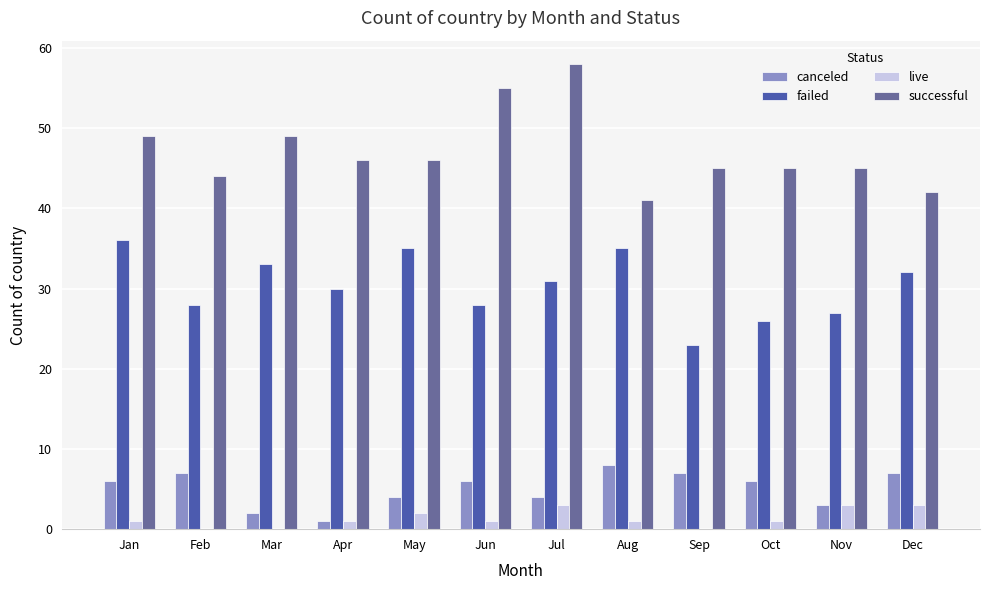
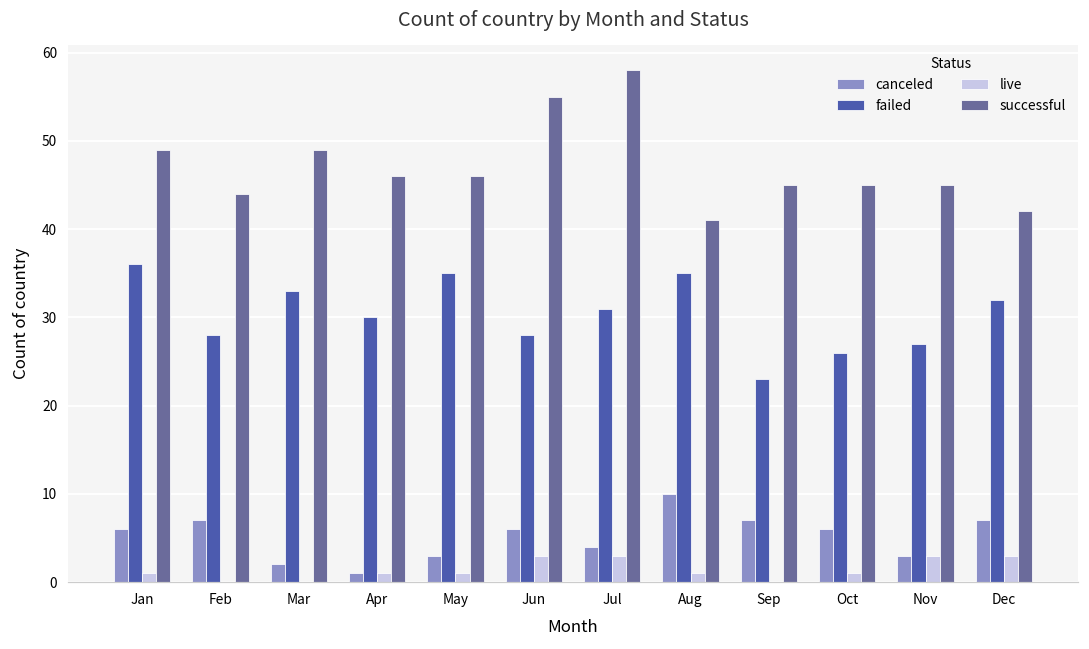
canceled, May: 4 -> 3
live, May: 2 -> 1
live, Jun: 1 -> 3
canceled, Aug: 8 -> 10
